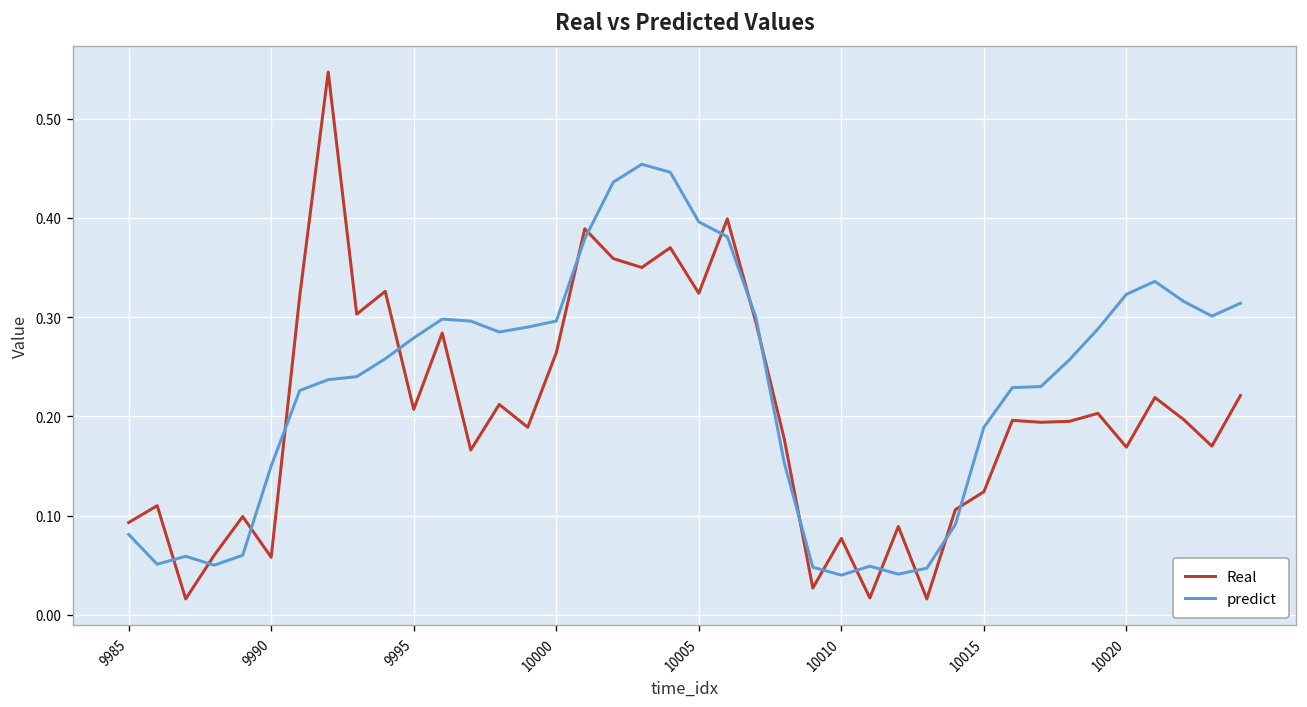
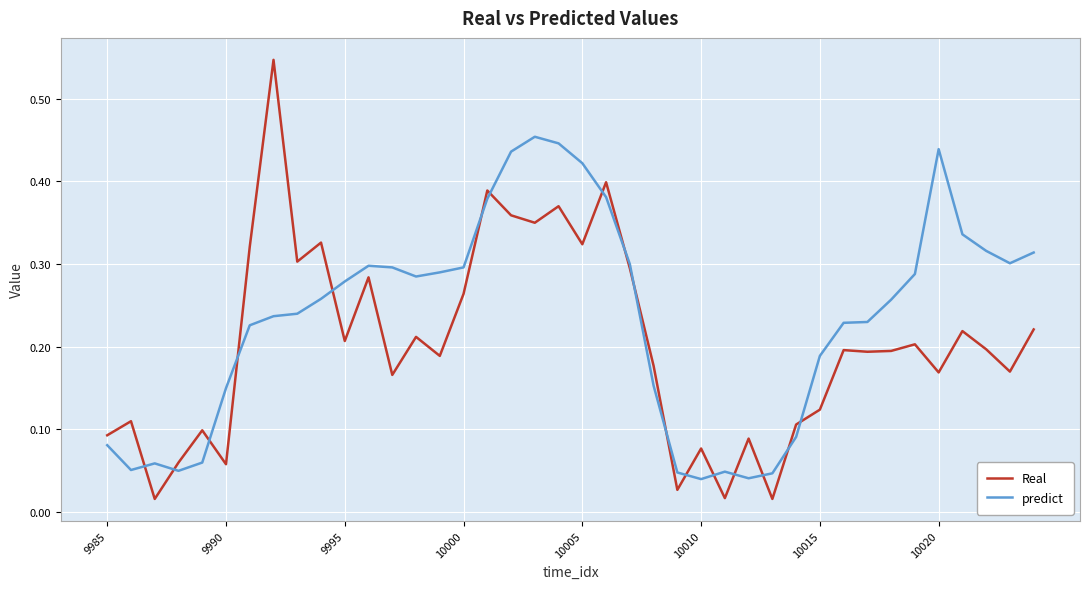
predict, 10005: 0.40 -> 0.42
predict, 10020: 0.32 -> 0.44
